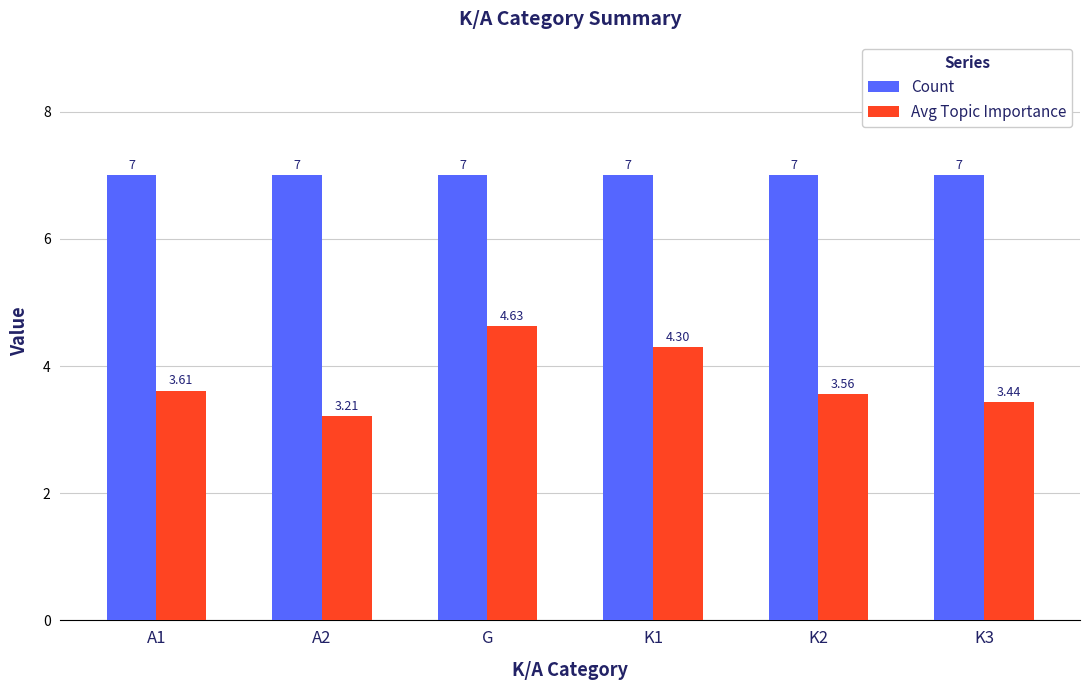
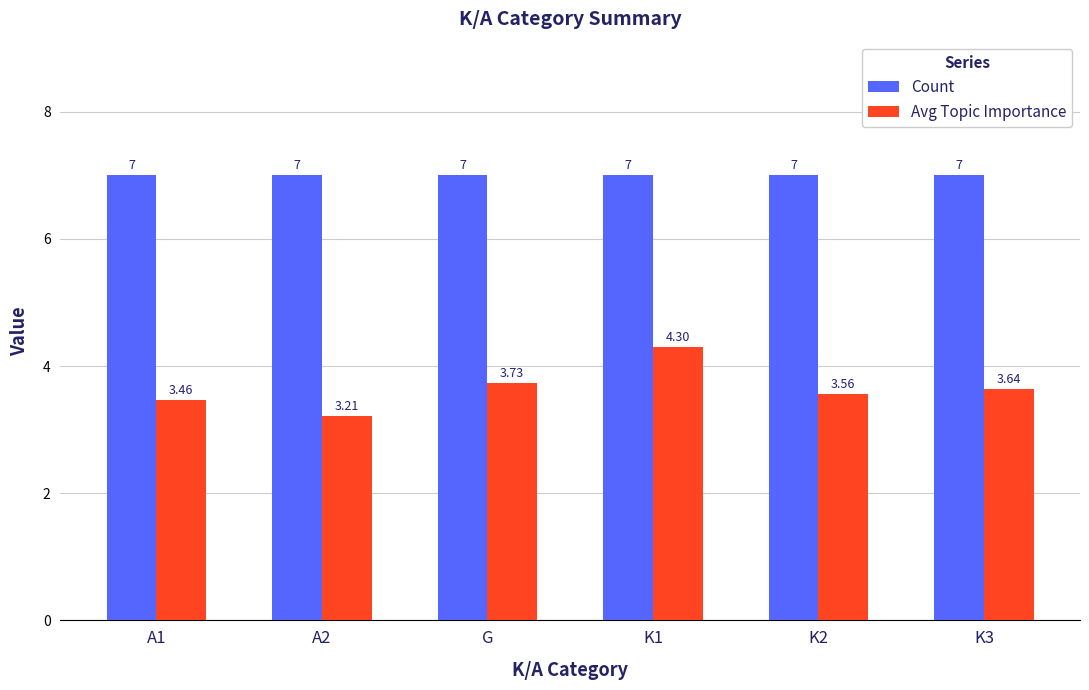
Avg Topic Importance, A1: 3.61 -> 3.46
Avg Topic Importance, G: 4.63 -> 3.73
Avg Topic Importance, K3: 3.44 -> 3.64
